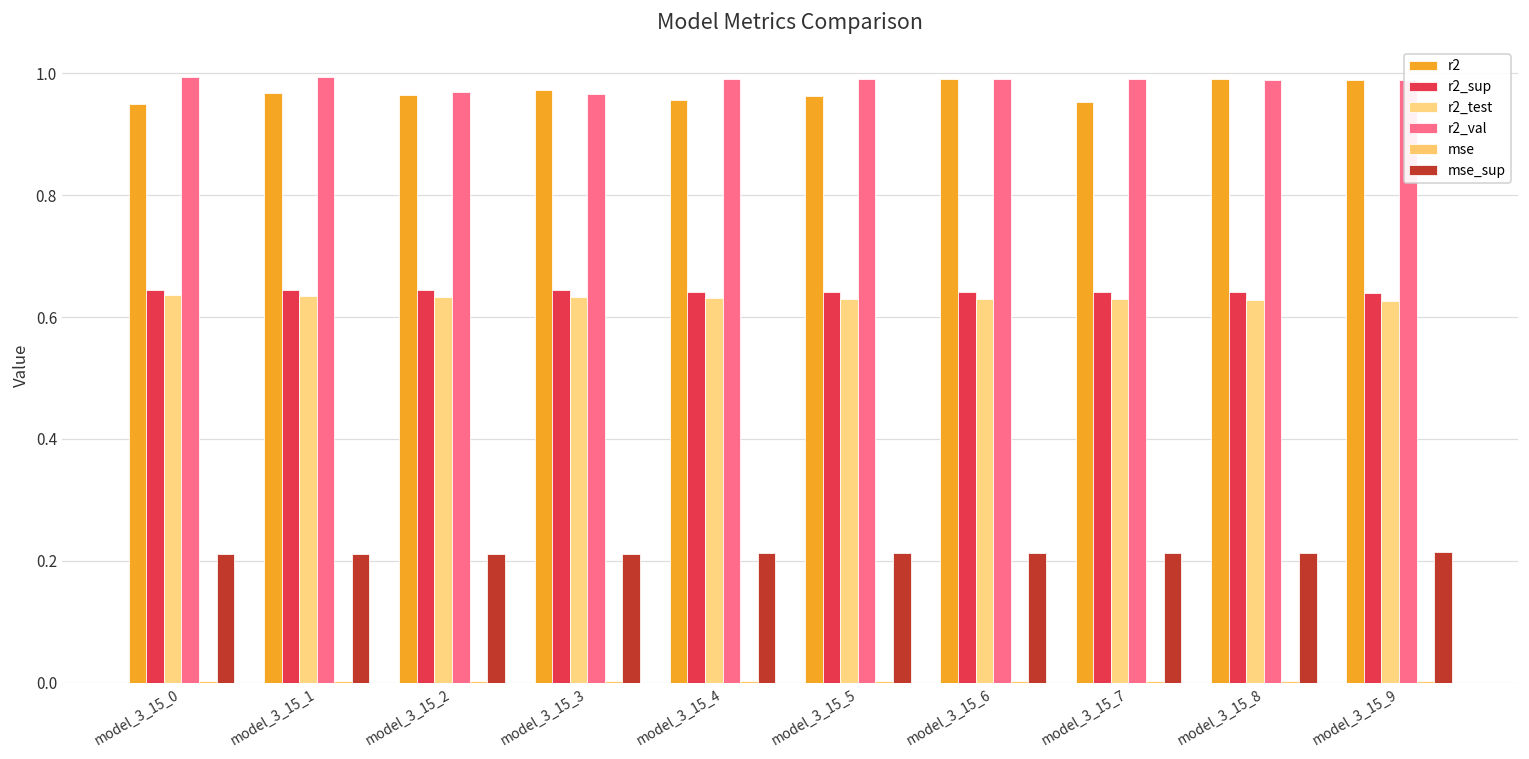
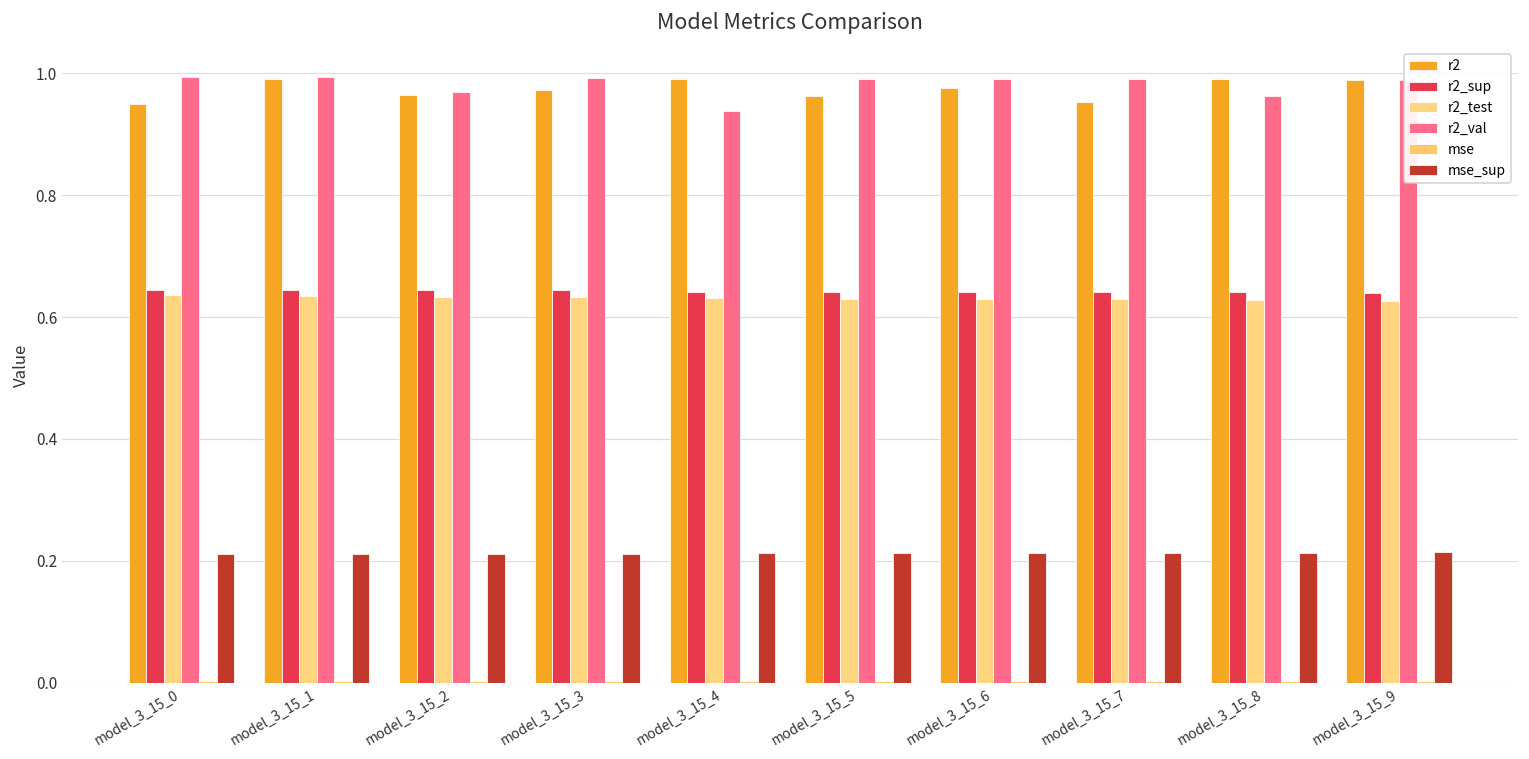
r2, model_3_15_1: 0.97 -> 0.99
r2_val, model_3_15_3: 0.97 -> 0.99
r2, model_3_15_4: 0.96 -> 0.99
r2_val, model_3_15_4: 0.99 -> 0.94
r2, model_3_15_6: 0.99 -> 0.98
r2_val, model_3_15_8: 0.99 -> 0.96
